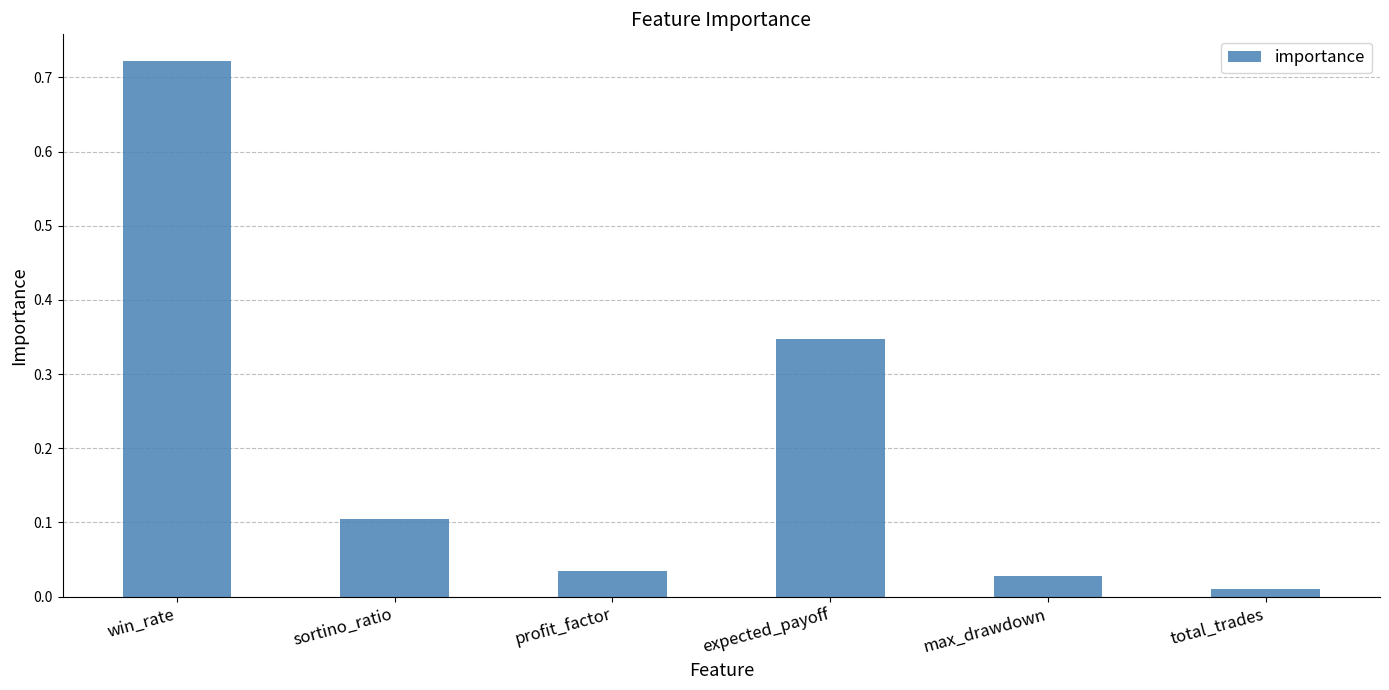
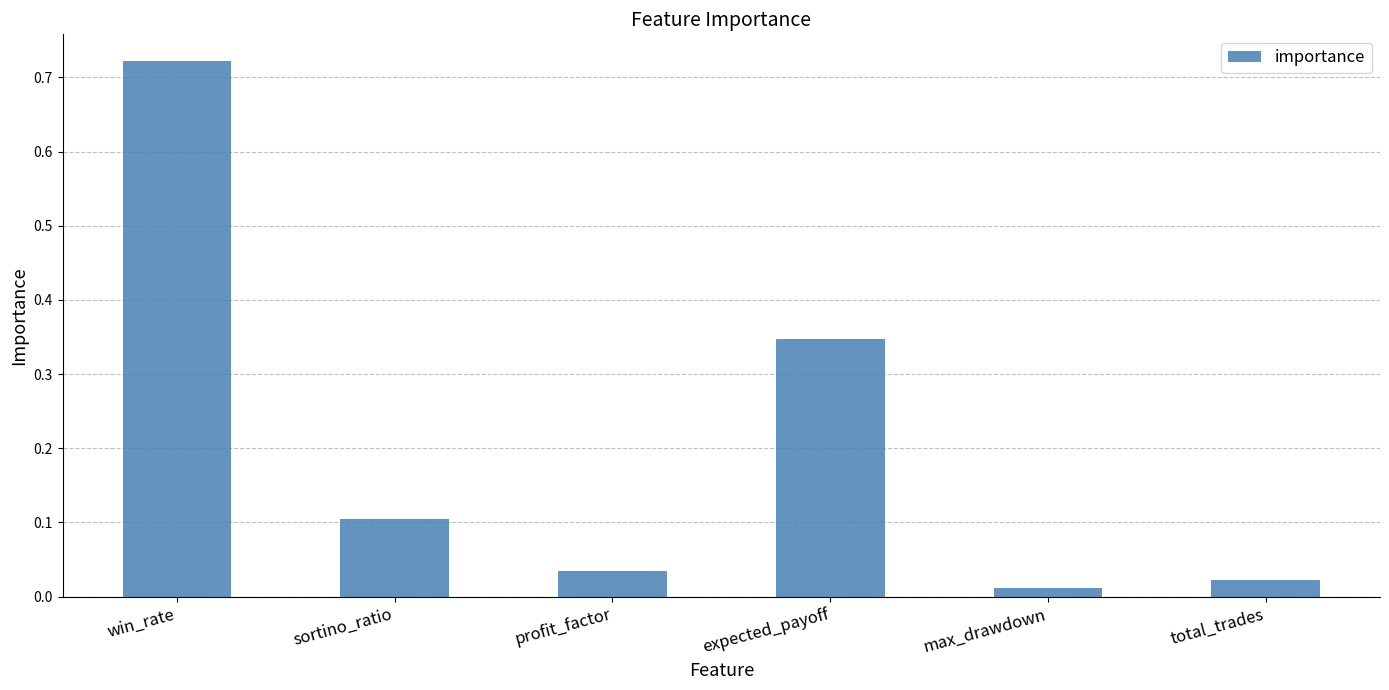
max_drawdown: 0.03 -> 0.01
total_trades: 0.01 -> 0.02
